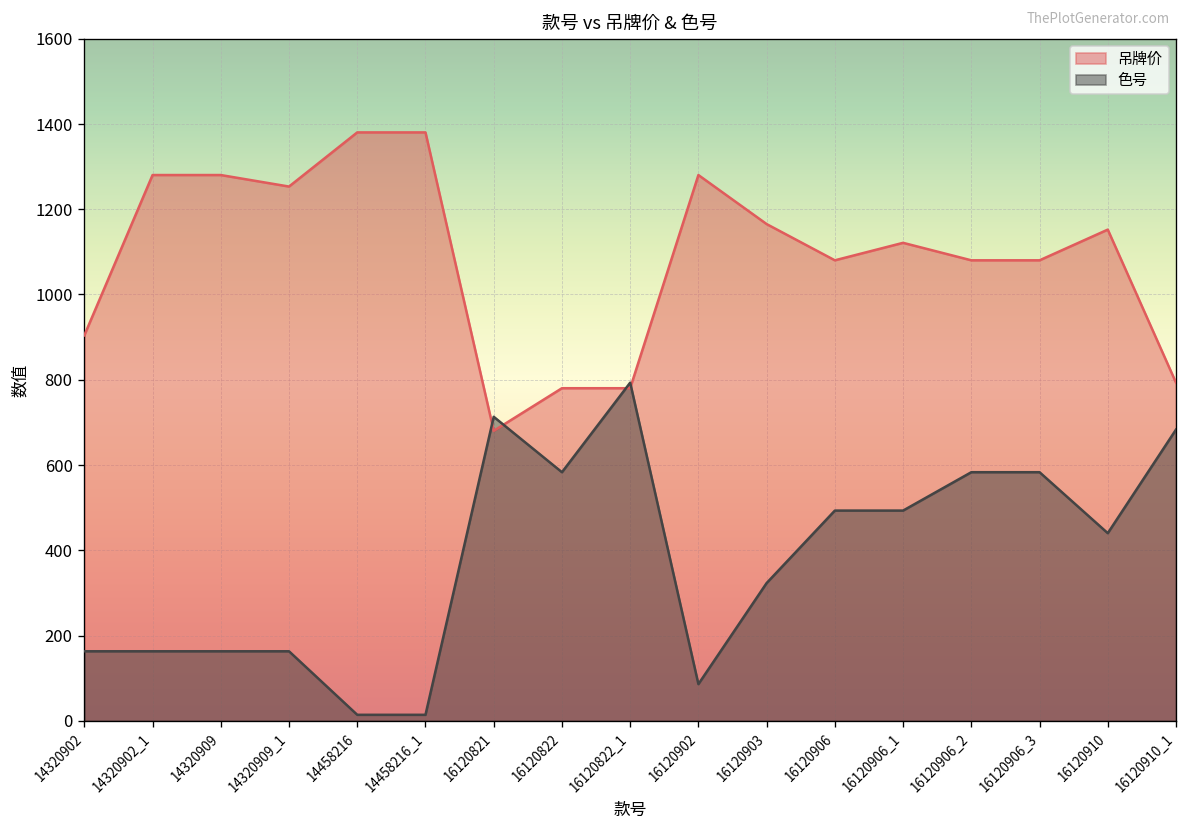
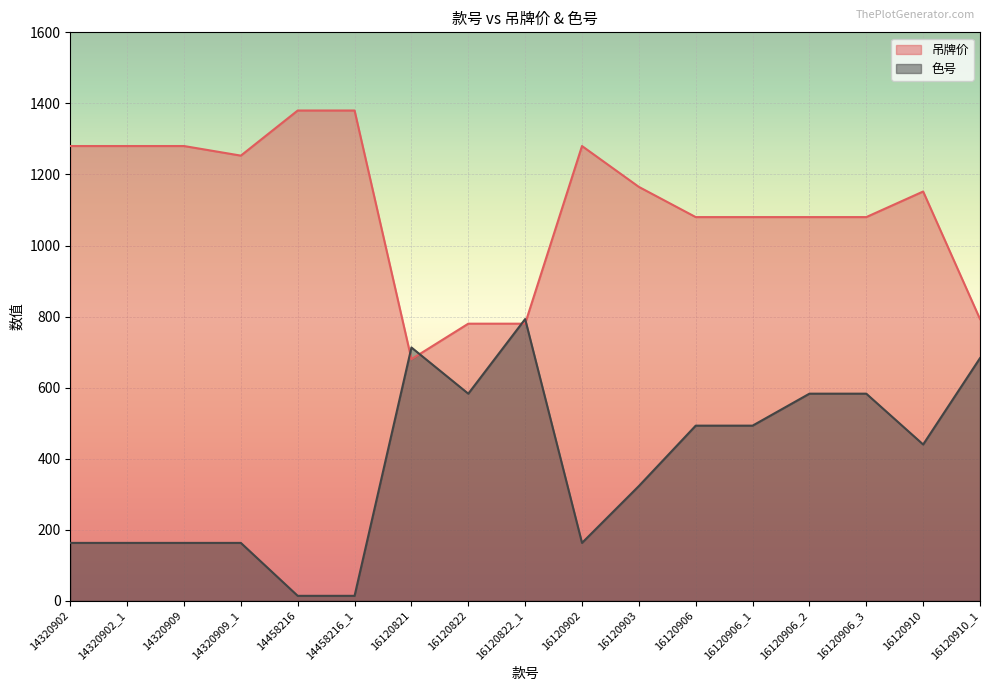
吊牌价, 14320902: 900 -> 1280
色号, 16120902: 90 -> 160
吊牌价, 16120906_1: 1120 -> 1080
